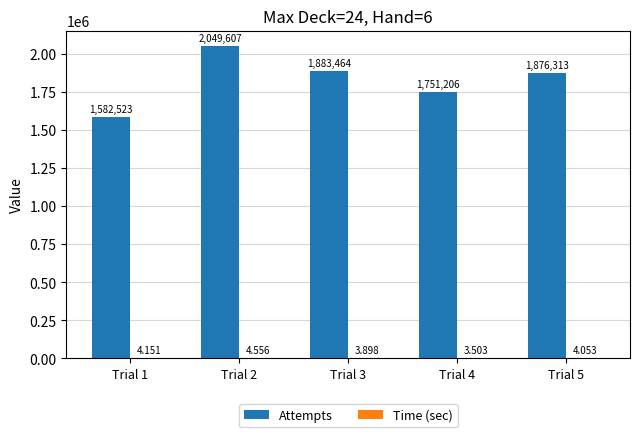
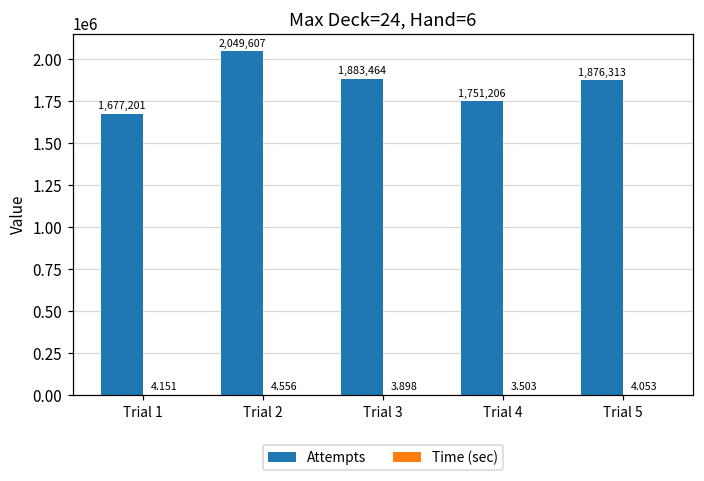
Attempts, Trial 1: 1,582,523 -> 1,677,201
